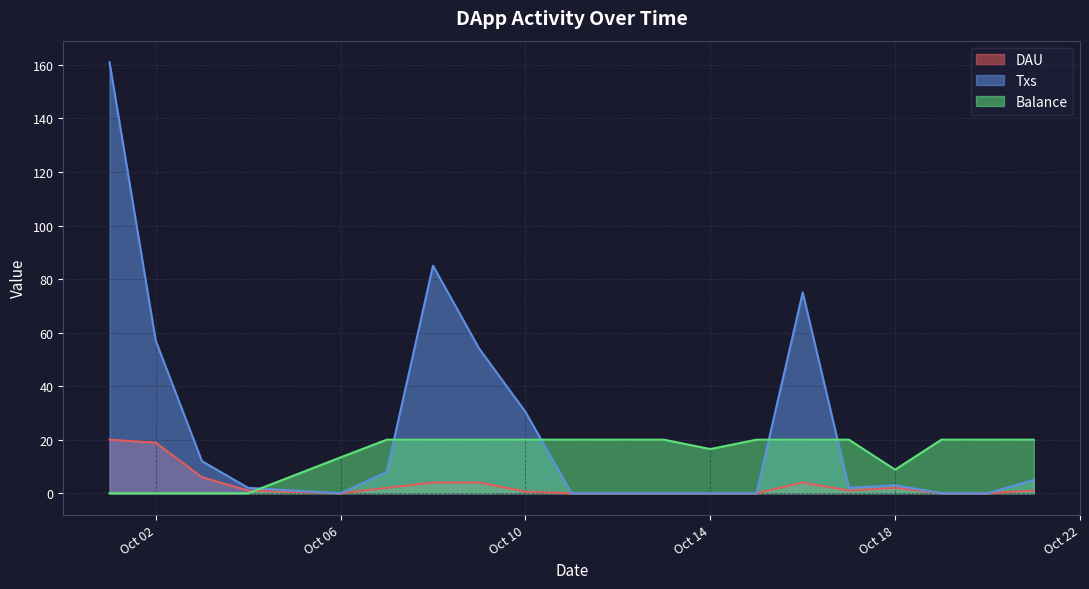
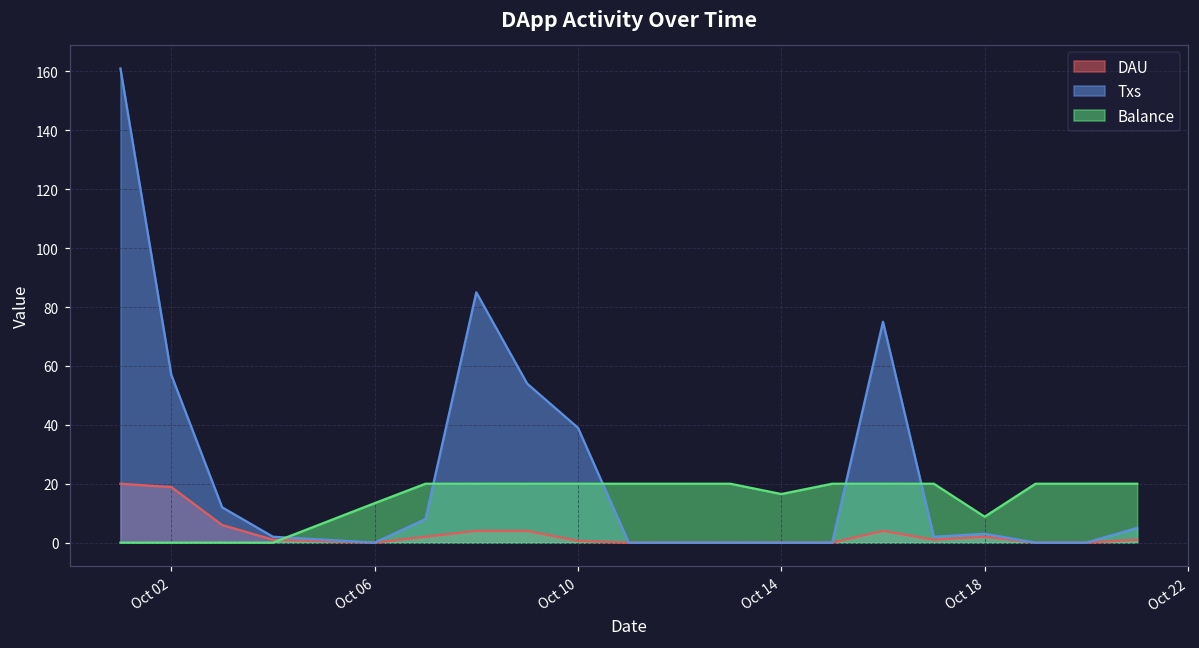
Txs, Oct 10: 30 -> 39
